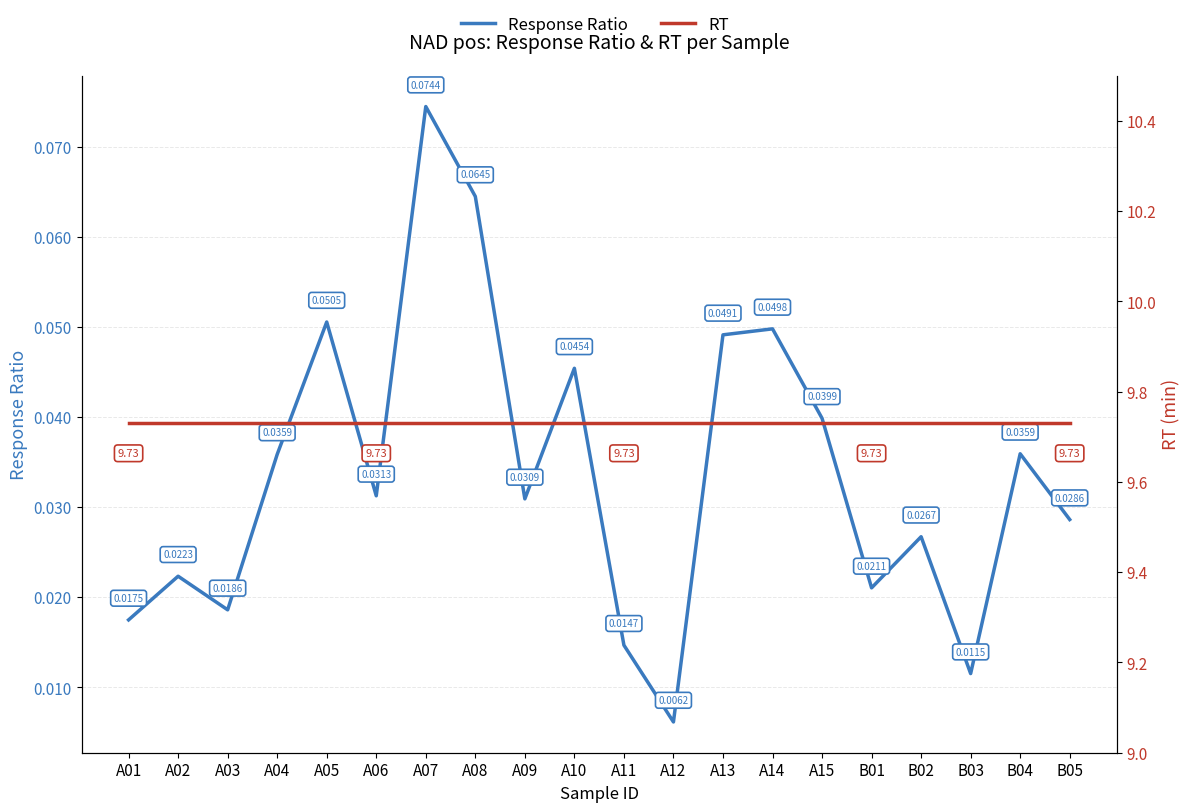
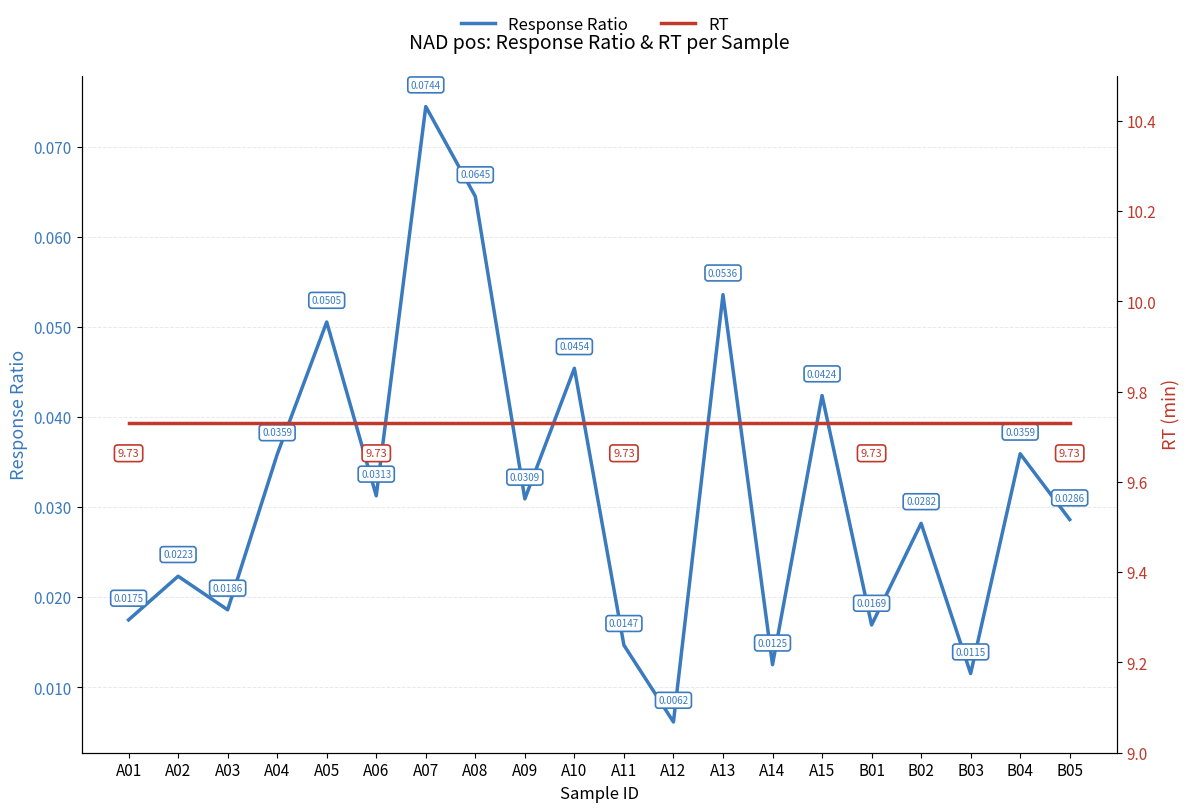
Response Ratio, A13: 0.0491 -> 0.0536
Response Ratio, A14: 0.0498 -> 0.0125
Response Ratio, A15: 0.0399 -> 0.0424
Response Ratio, B01: 0.0211 -> 0.0169
Response Ratio, B02: 0.0267 -> 0.0282
